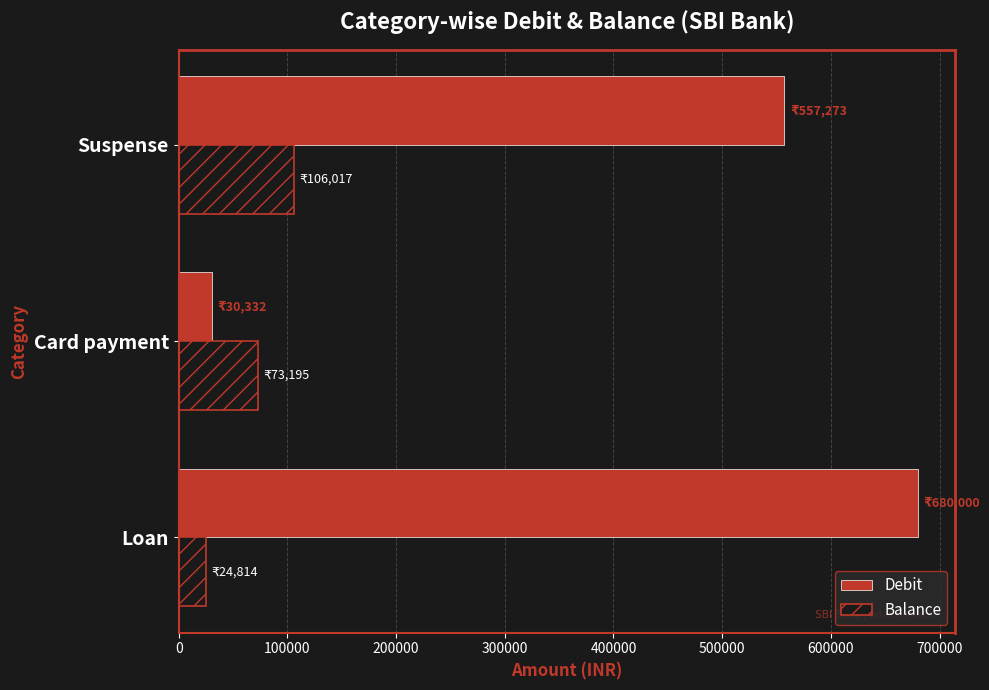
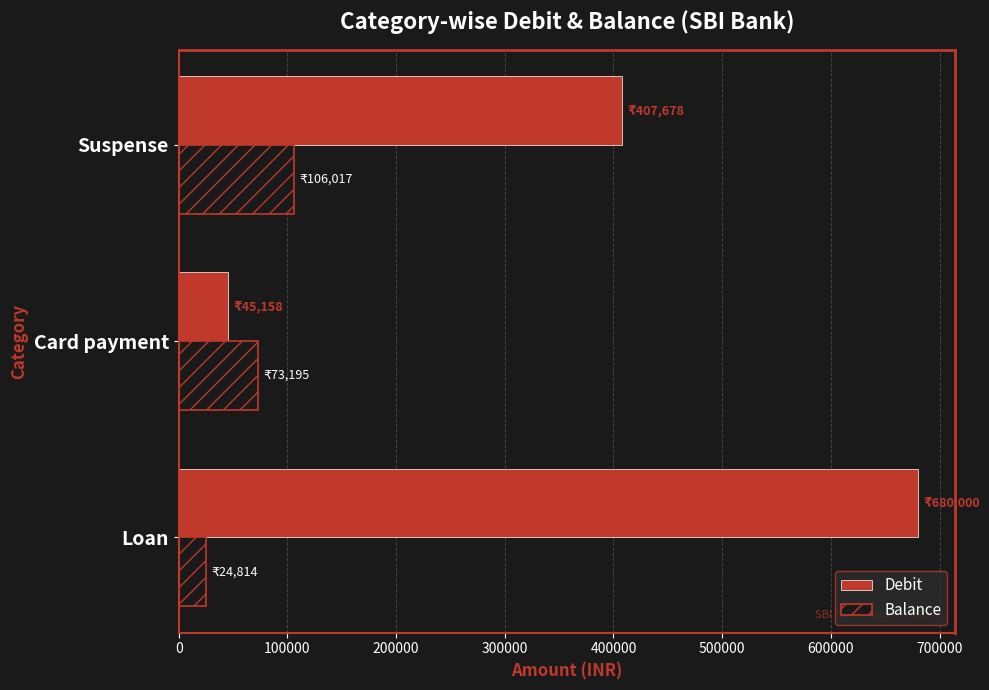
Debit, Suspense: 557,273 -> 407,678
Debit, Card payment: 30,332 -> 45,158
